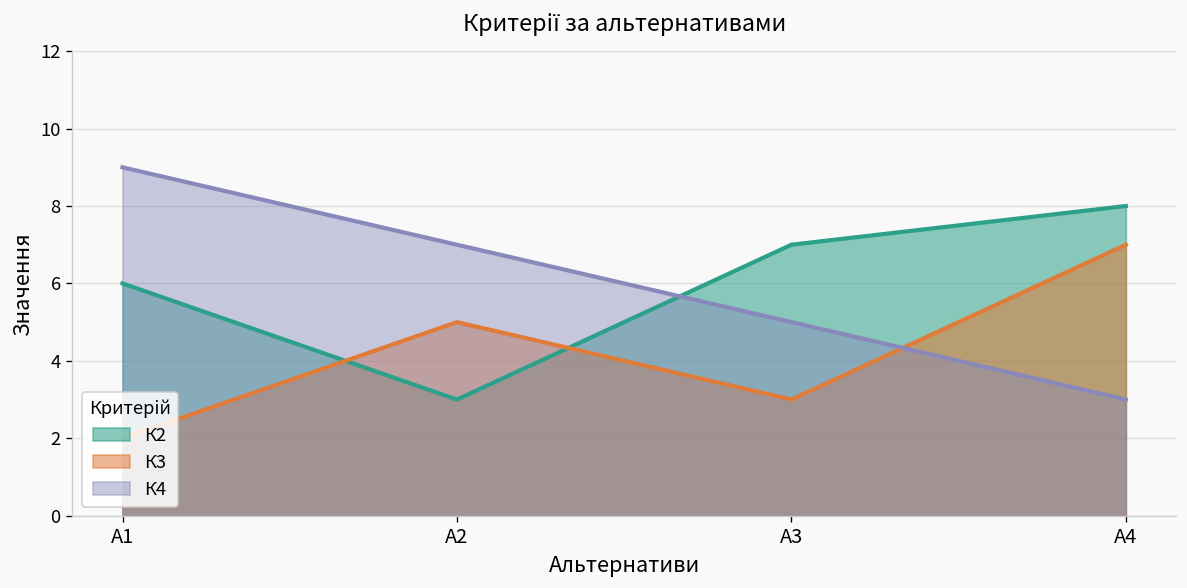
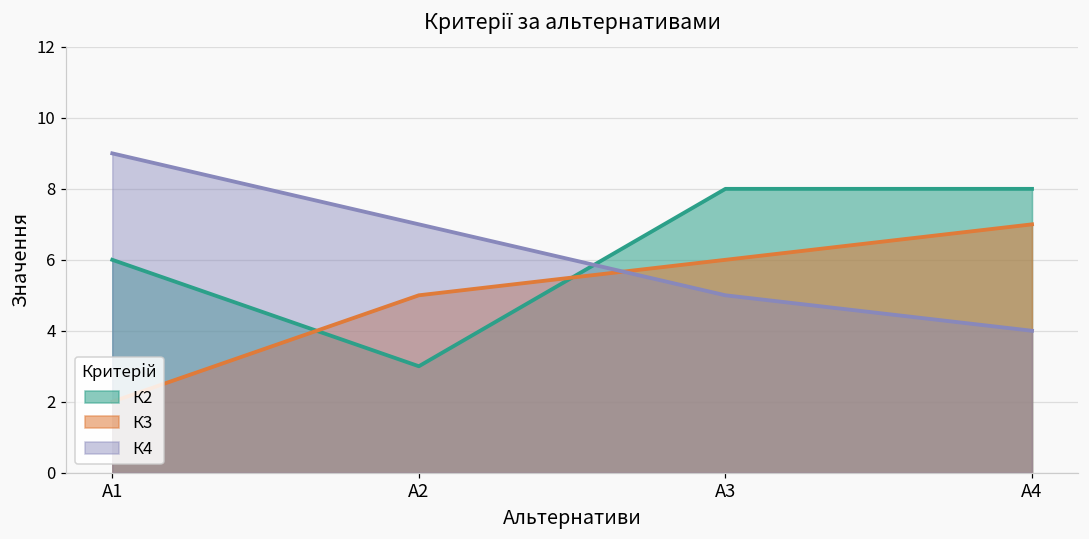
К2, А3: 7 -> 8
К3, А3: 3 -> 6
К4, А4: 3 -> 4
